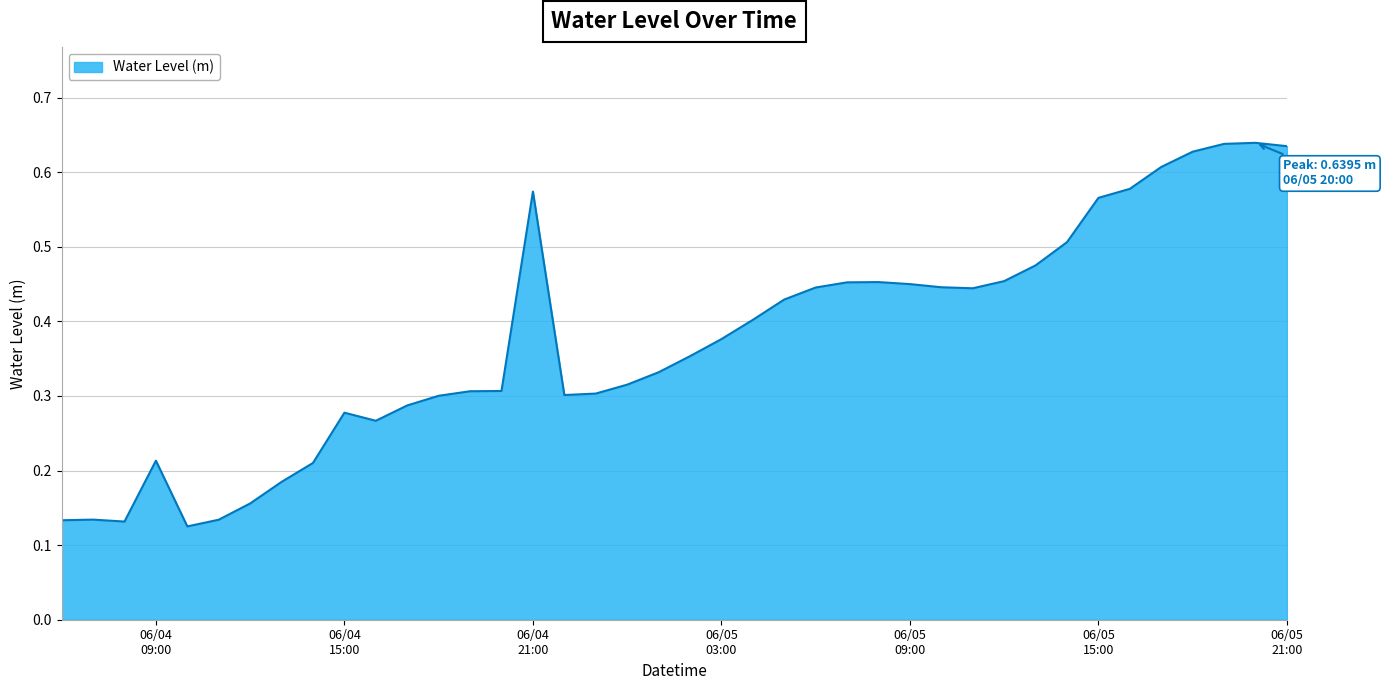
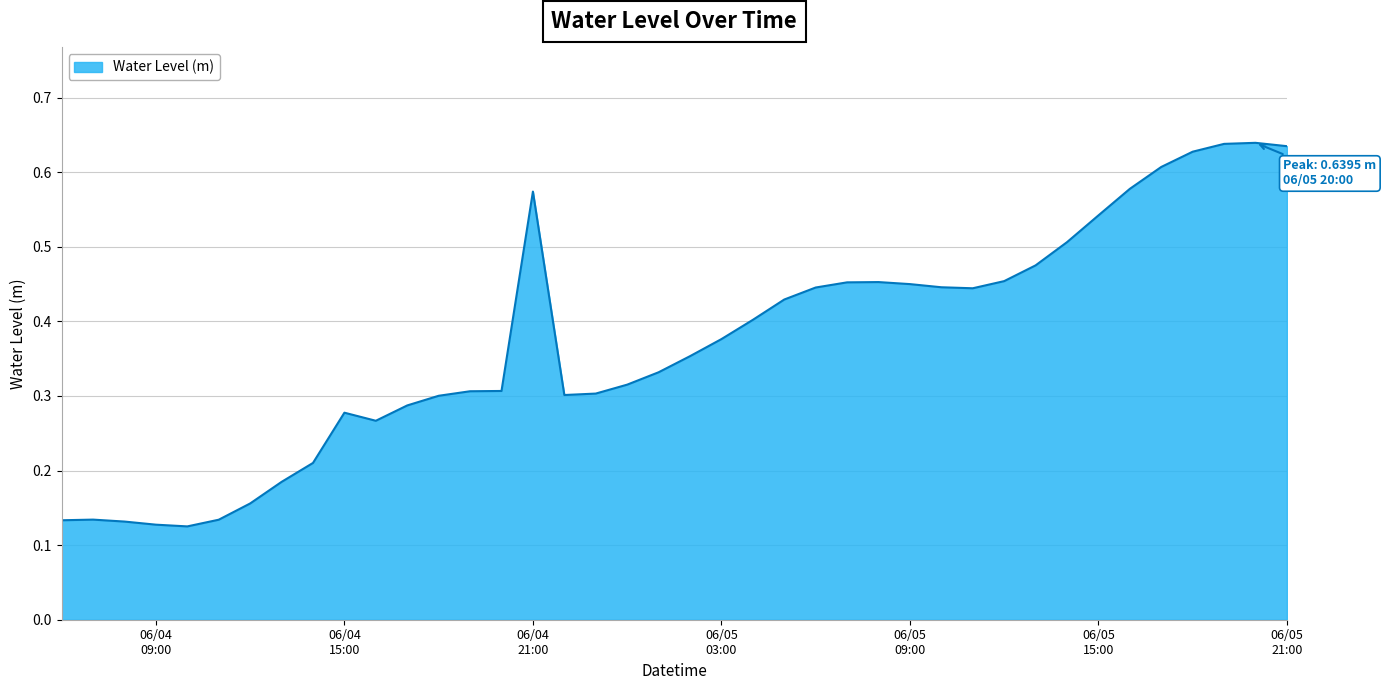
06/04 09:00: 0.21 -> 0.13
06/05 15:00: 0.57 -> 0.54
